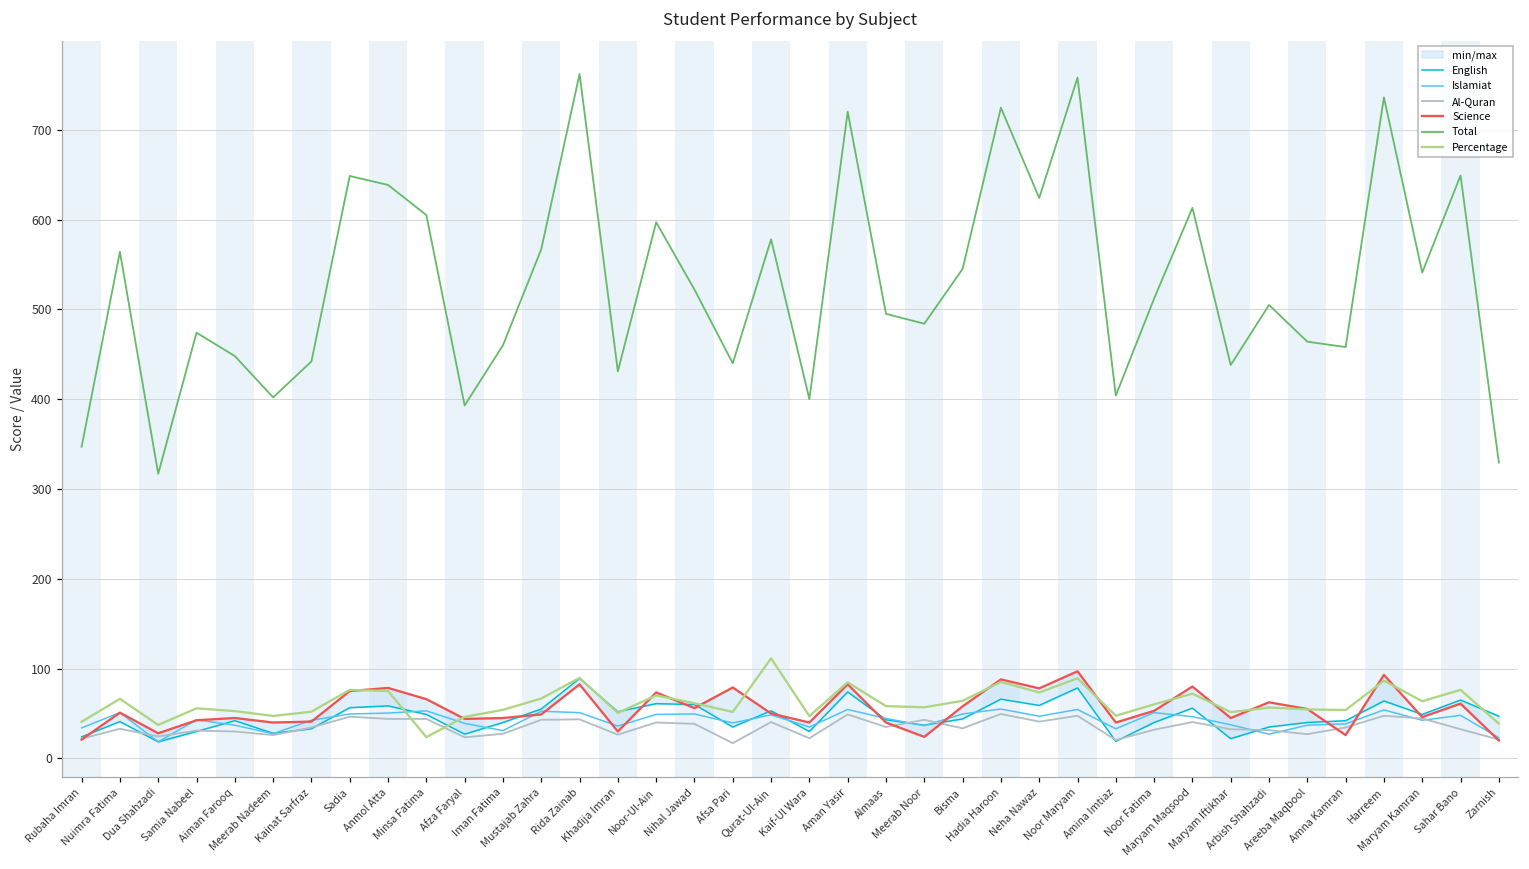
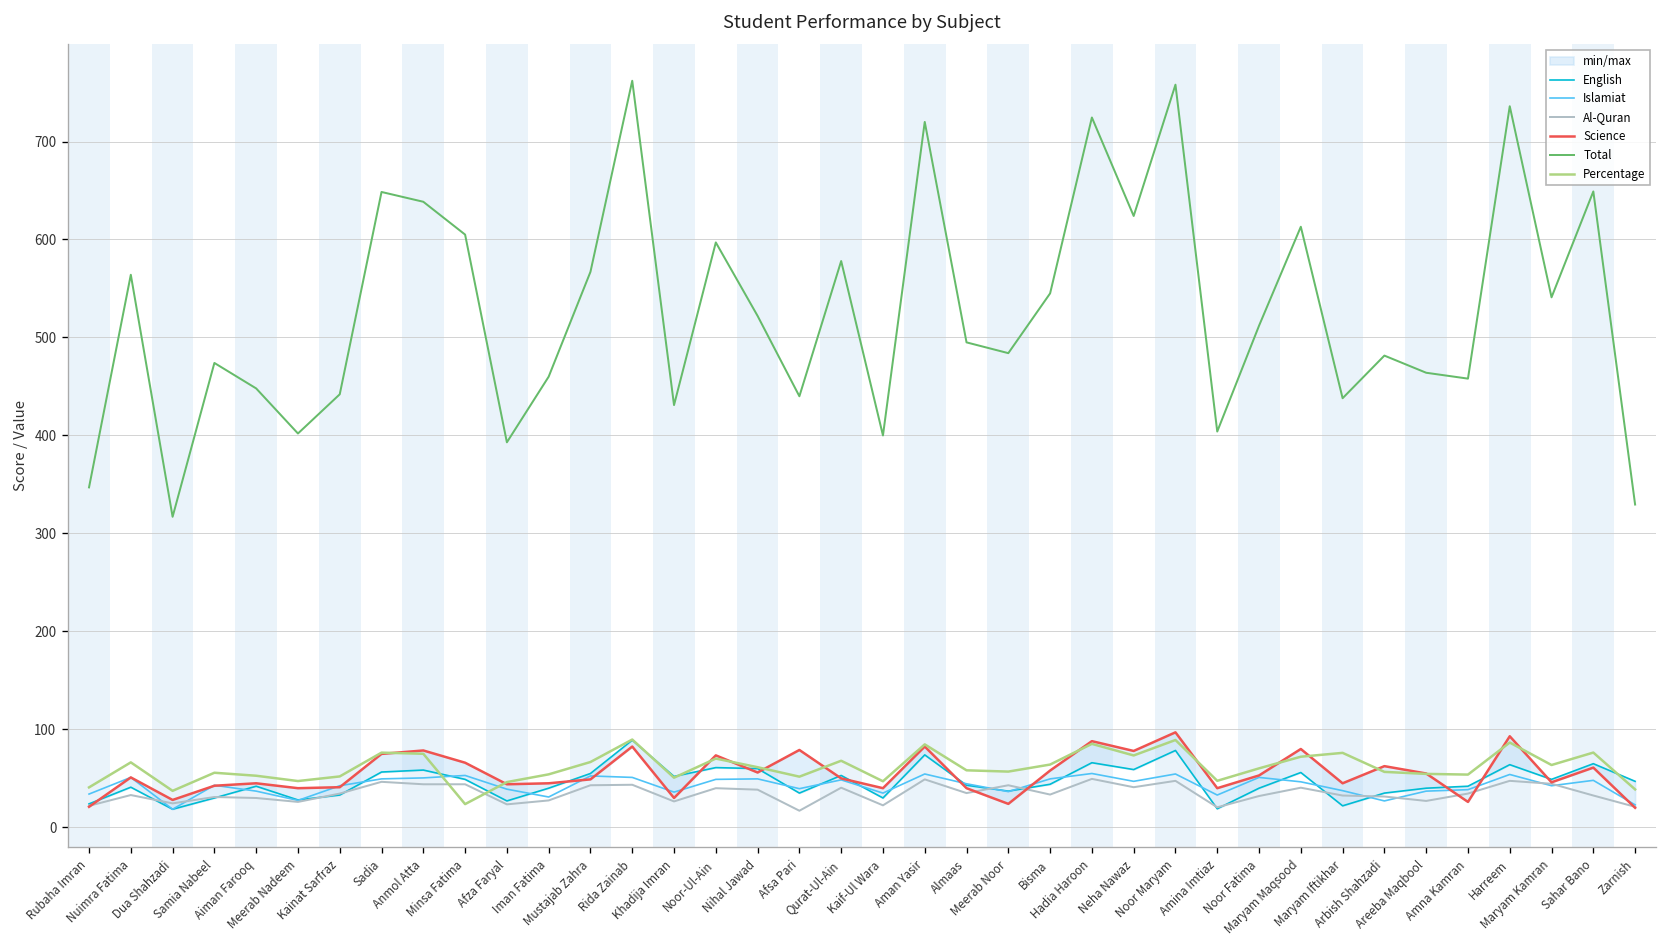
Percentage, Qurat-Ul-Ain: 110 -> 70
Percentage, Maryam Iftikhar: 50 -> 80
Total, Arbish Shahzadi: 500 -> 480
